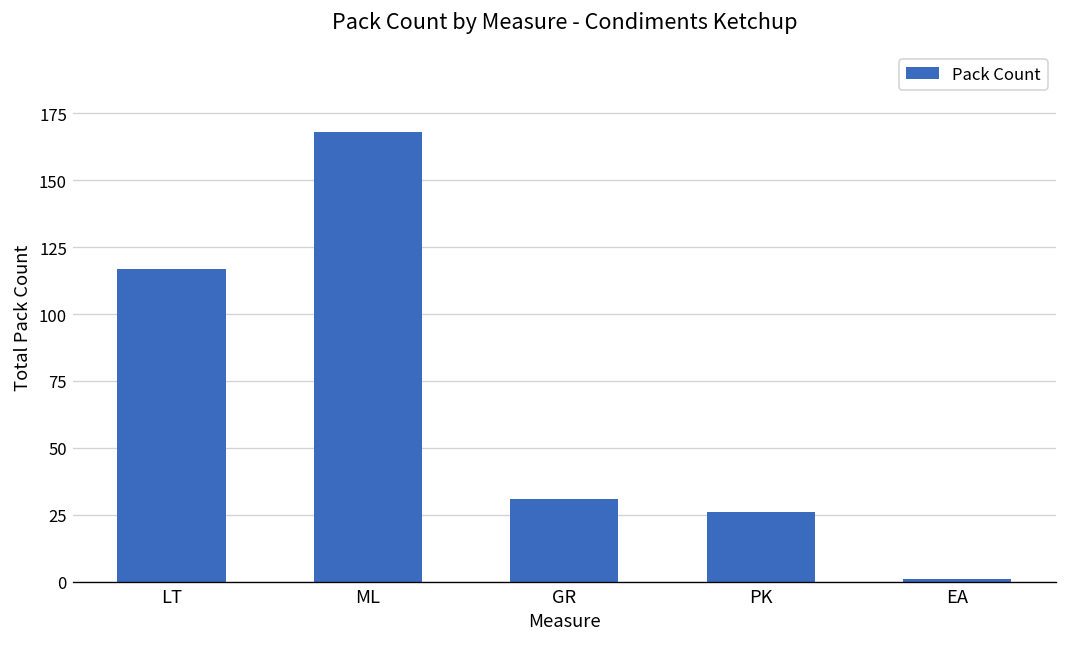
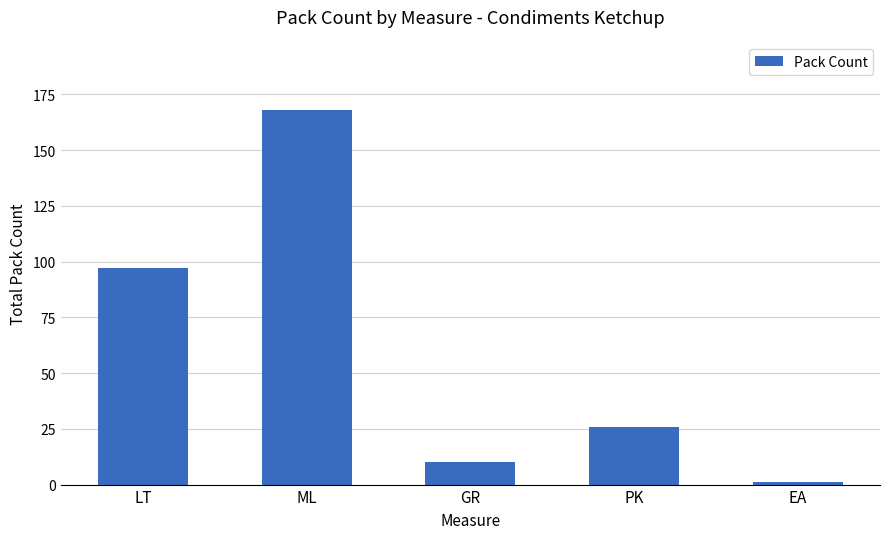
LT: 117 -> 97
GR: 31 -> 10
